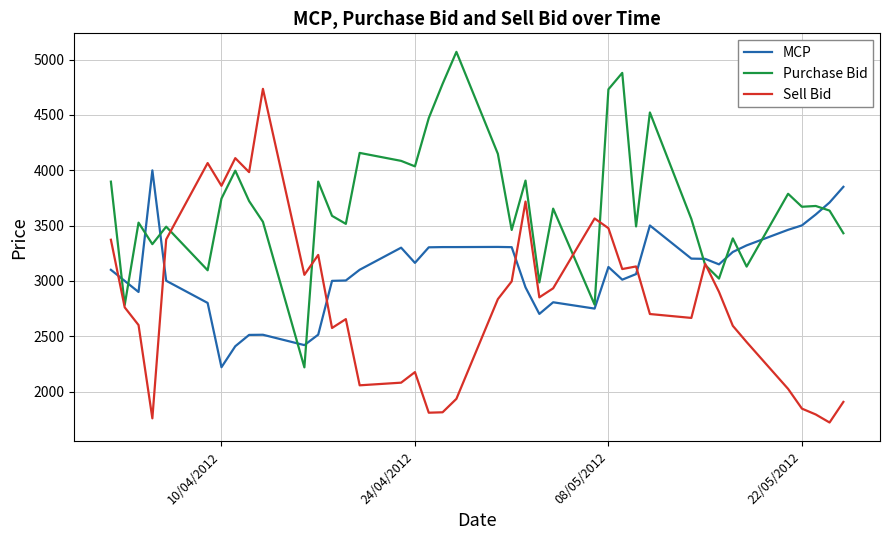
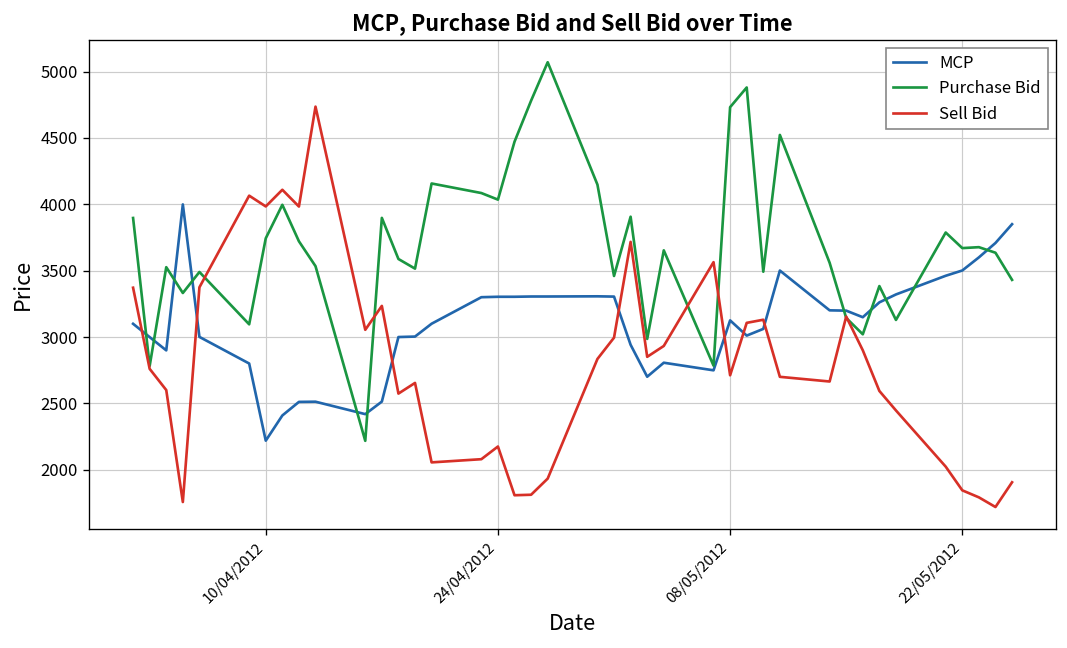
Sell Bid, 10/04/2012: 3860 -> 3980
MCP, 24/04/2012: 3160 -> 3300
Sell Bid, 08/05/2012: 3480 -> 2710
